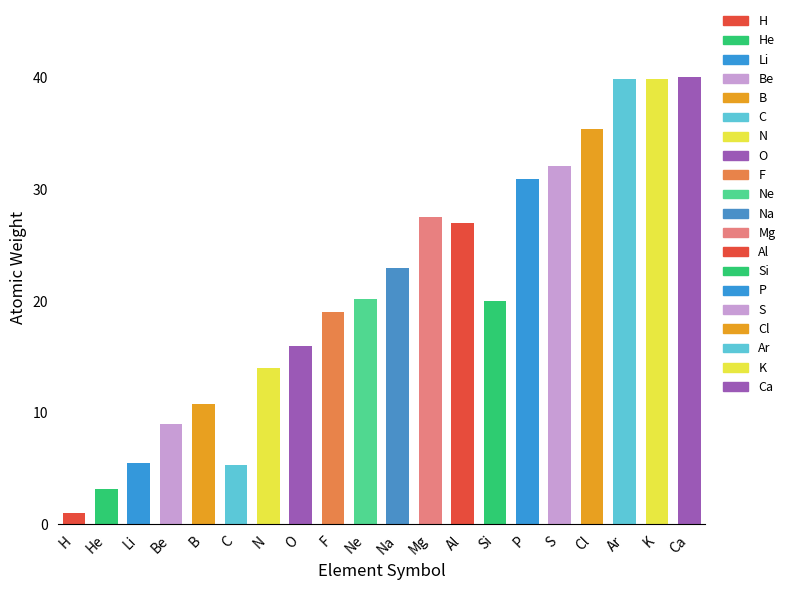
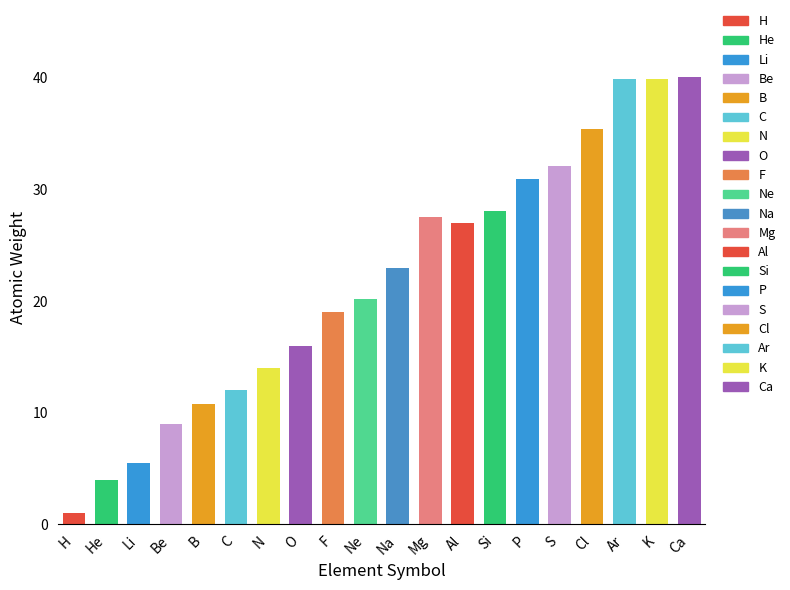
He: 3.1 -> 4.0
C: 5.3 -> 12.0
Si: 20.0 -> 28.1
